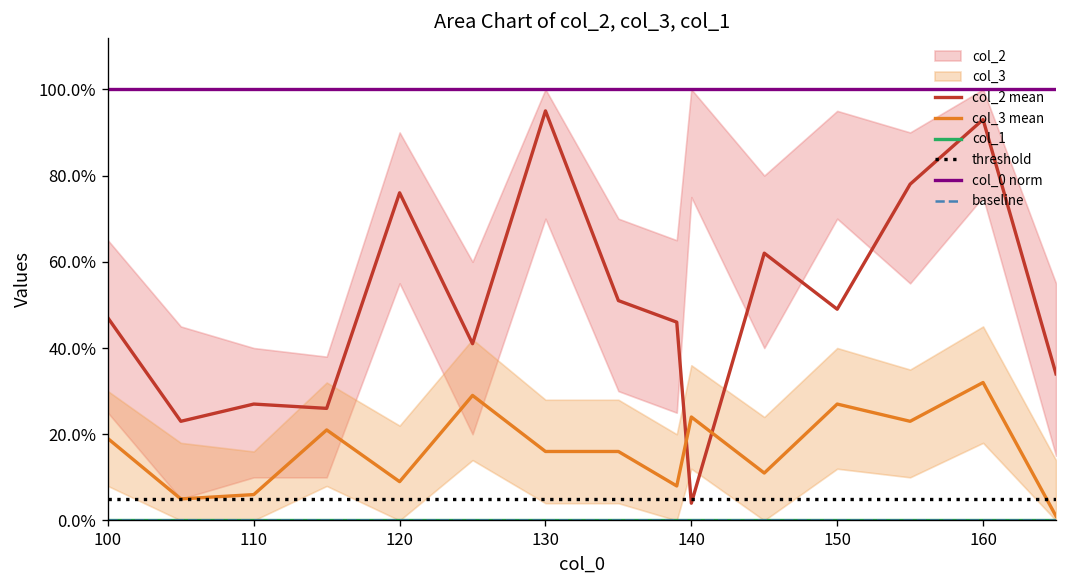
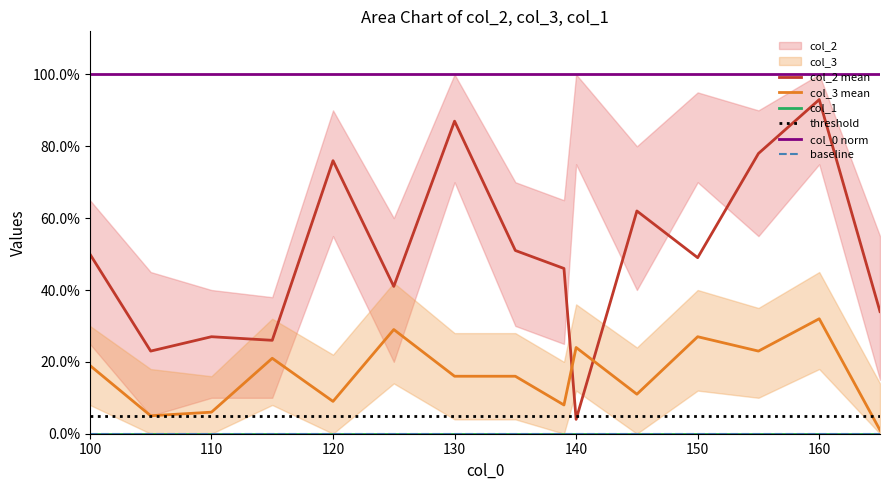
col_2 mean, 100: 47% -> 50%
col_2 mean, 130: 95% -> 87%
